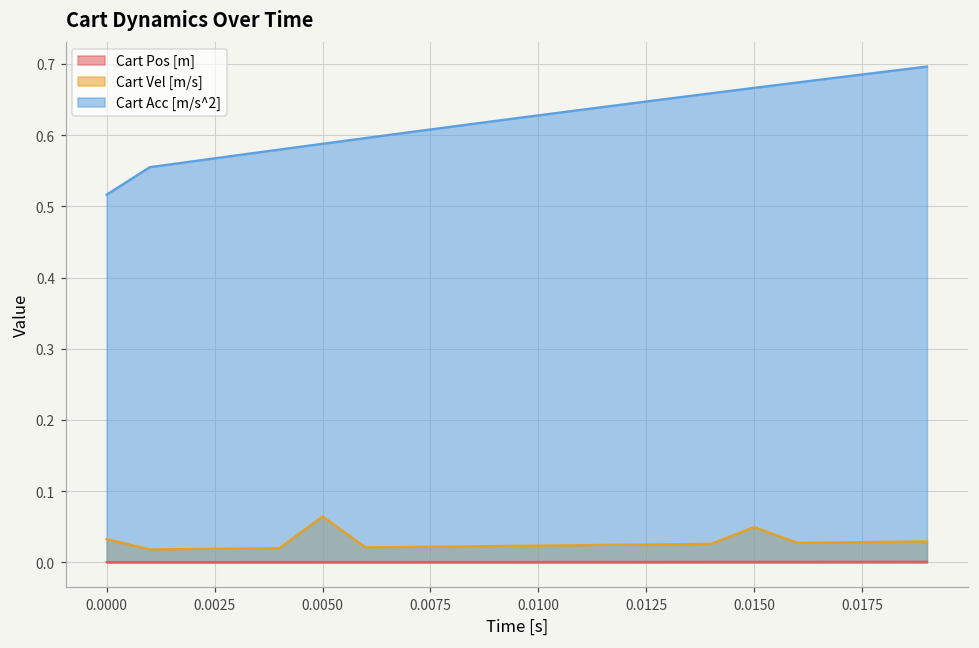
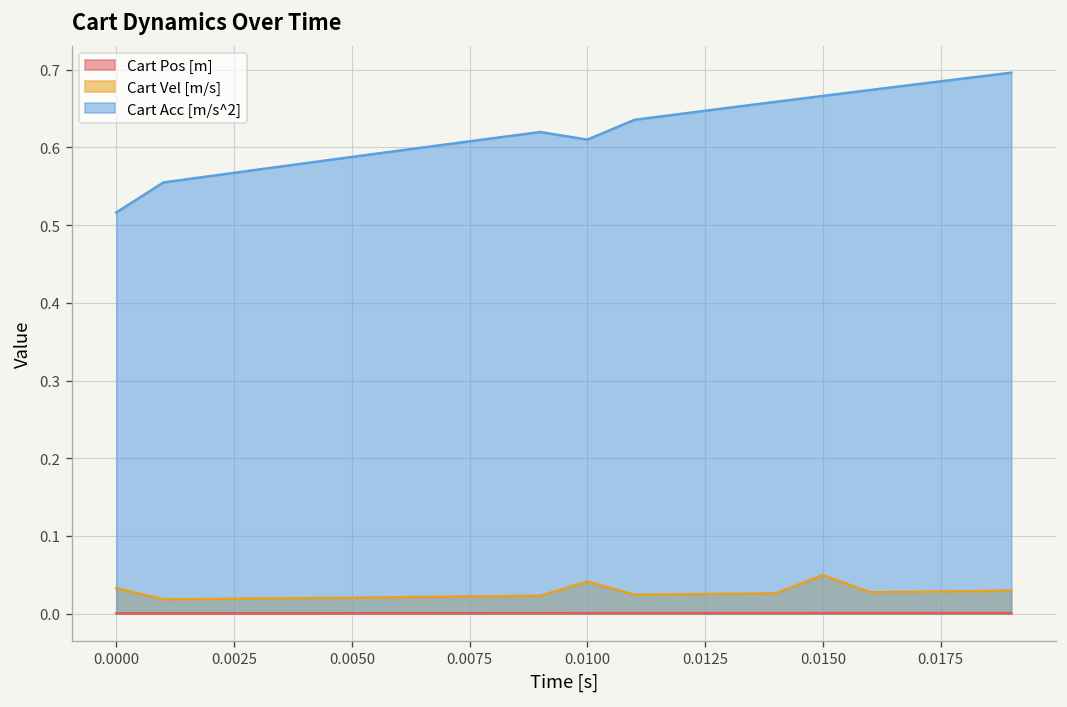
Cart Vel [m/s], 0.0050: 0.06 -> 0.02
Cart Vel [m/s], 0.0100: 0.02 -> 0.04
Cart Acc [m/s^2], 0.0100: 0.63 -> 0.61
